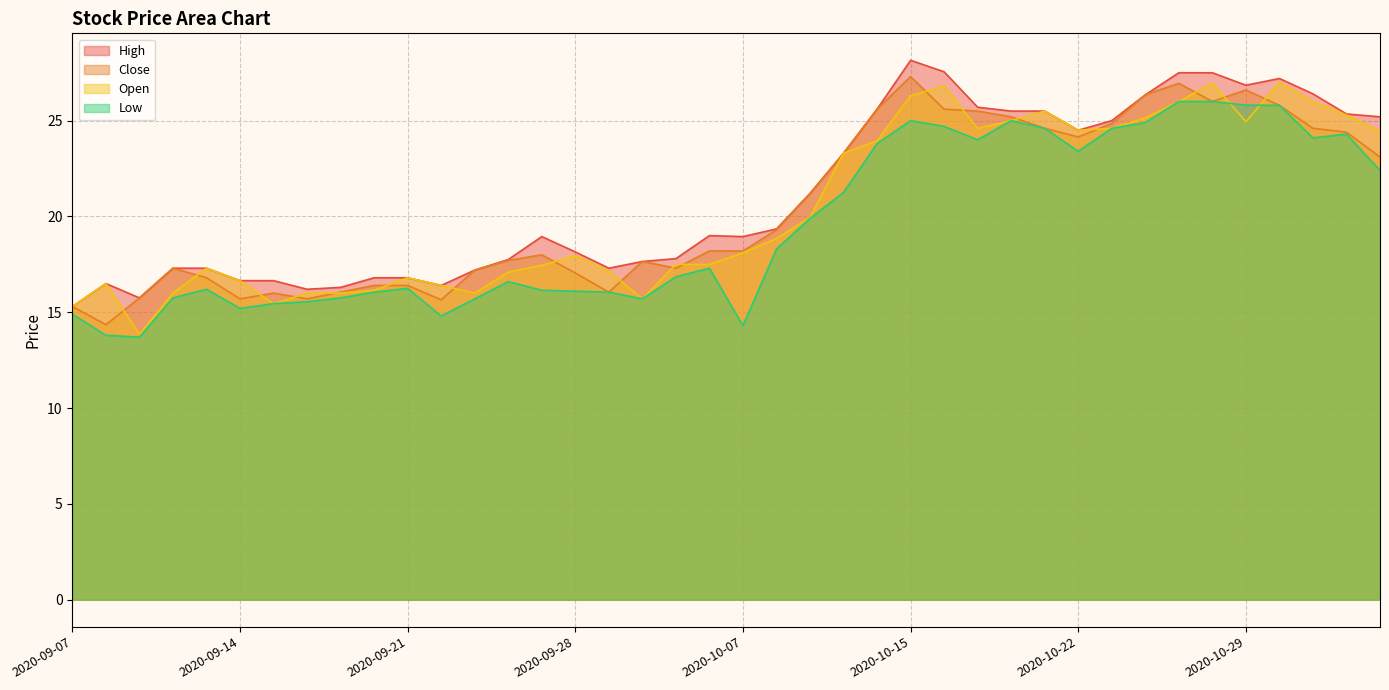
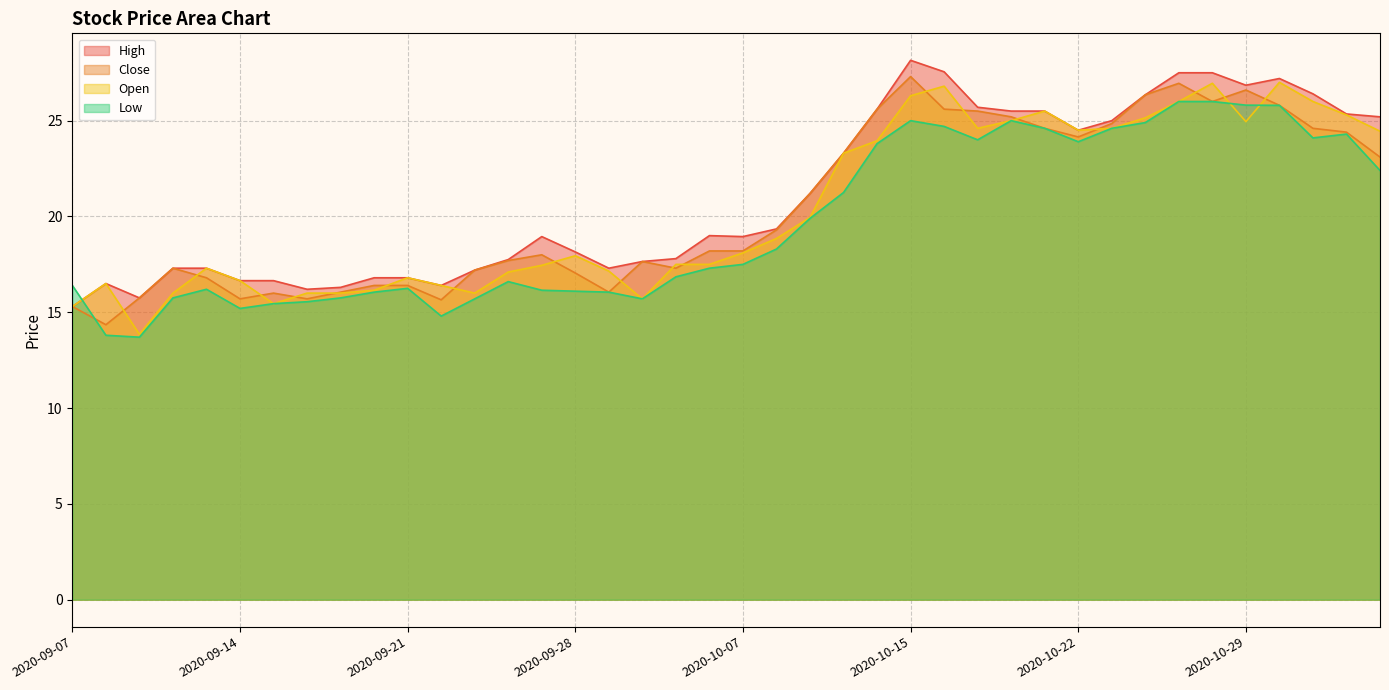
Low, 2020-09-07: 14.9 -> 16.4
Low, 2020-10-07: 14.3 -> 17.5
Low, 2020-10-22: 23.4 -> 23.9
